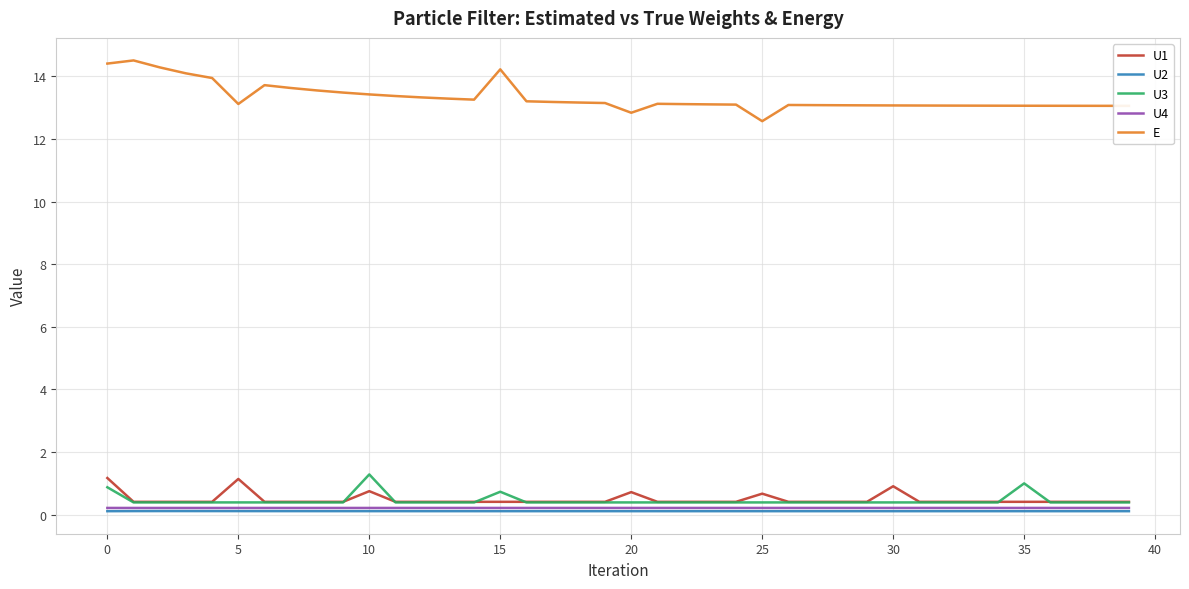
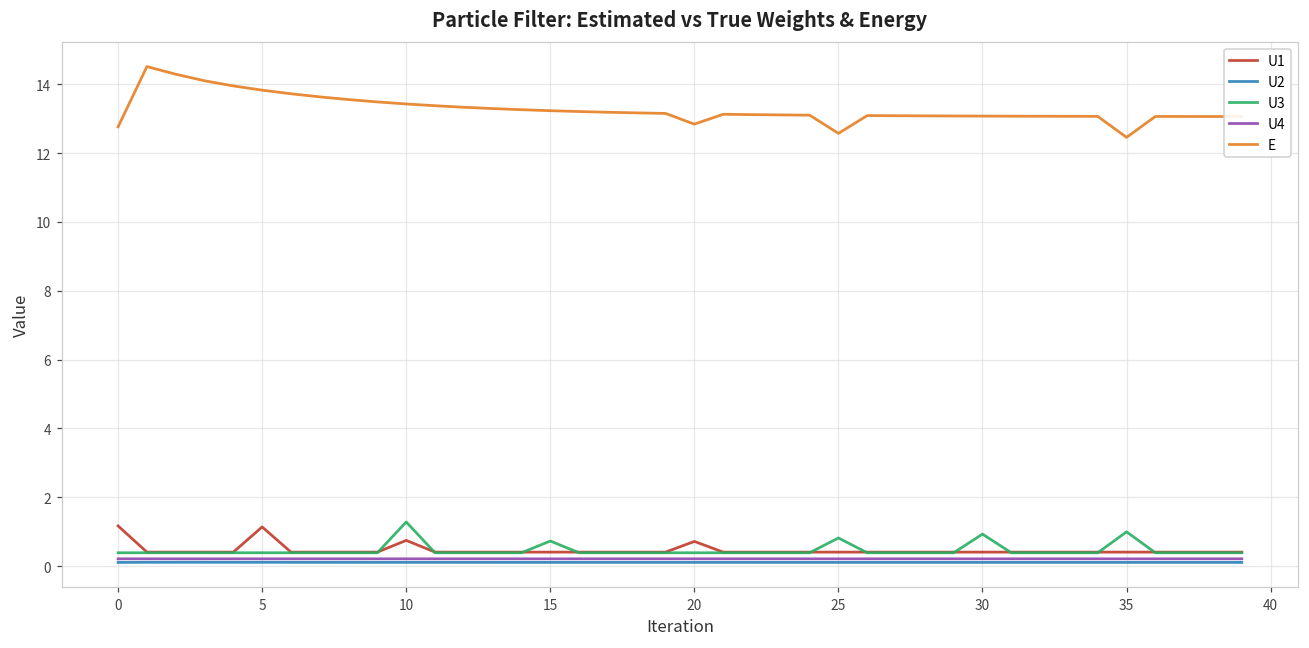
U3, 0: 0.9 -> 0.4
E, 0: 14.4 -> 12.8
E, 5: 13.1 -> 13.8
E, 15: 14.2 -> 13.2
U1, 25: 0.7 -> 0.4
U3, 25: 0.4 -> 0.8
U1, 30: 0.9 -> 0.4
U3, 30: 0.4 -> 0.9
E, 35: 13.1 -> 12.5
